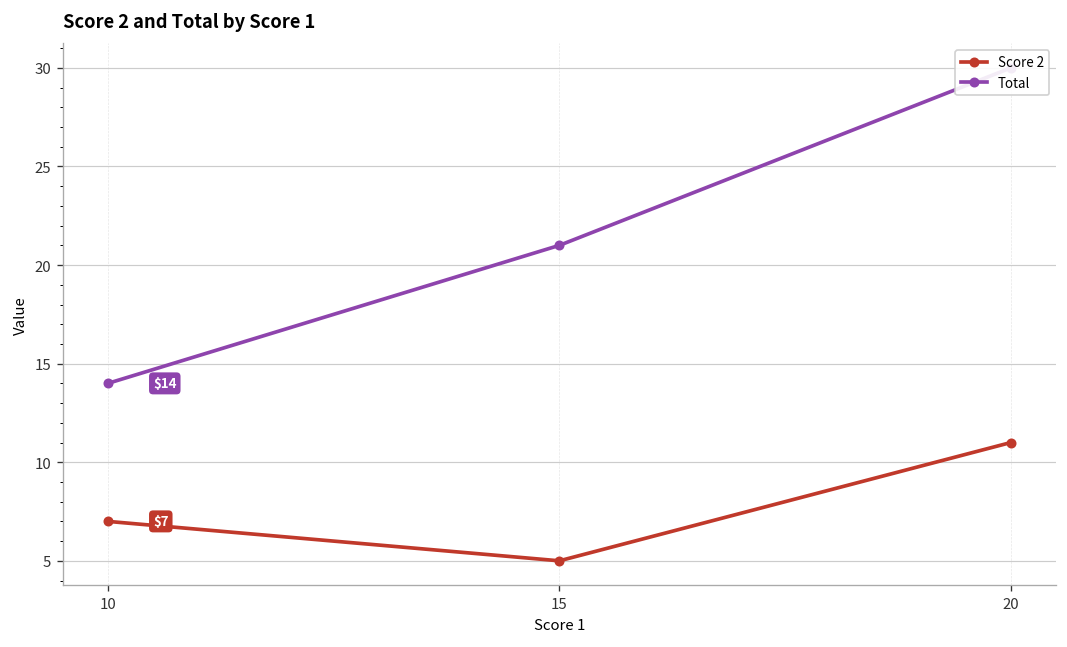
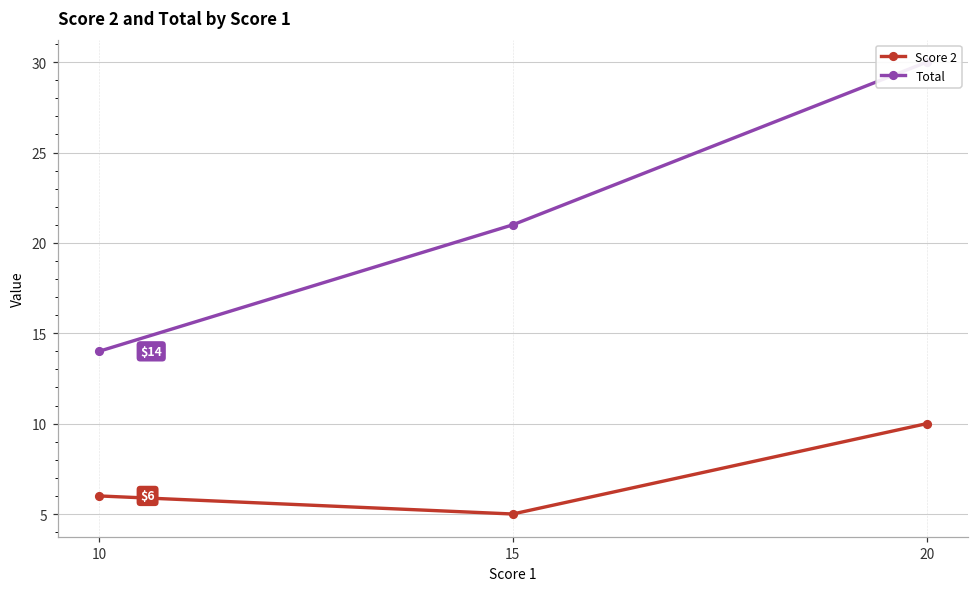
Score 2, 10: $7 -> $6
Score 2, 20: 11 -> 10
